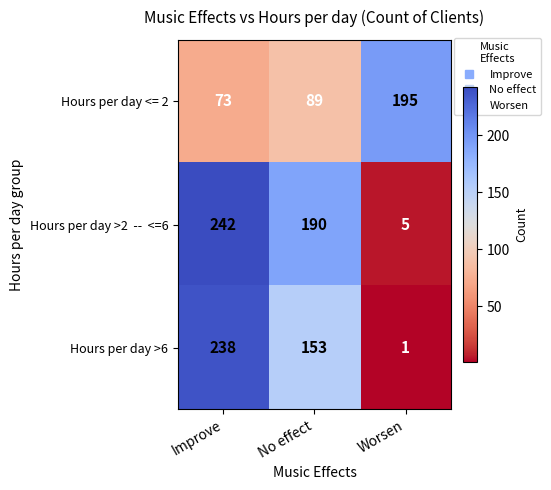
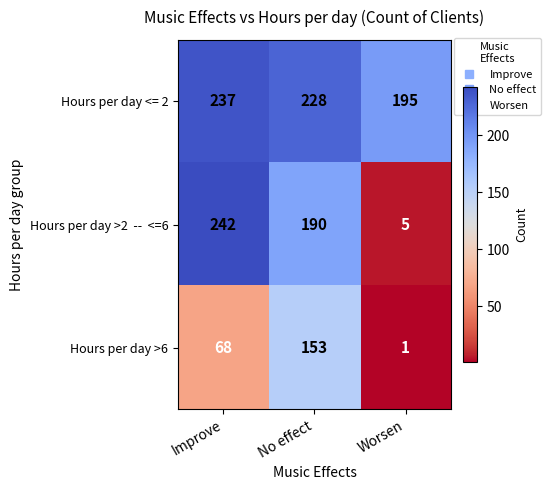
Hours per day <= 2, Improve: 73 -> 237
Hours per day <= 2, No effect: 89 -> 228
Hours per day >6, Improve: 238 -> 68
